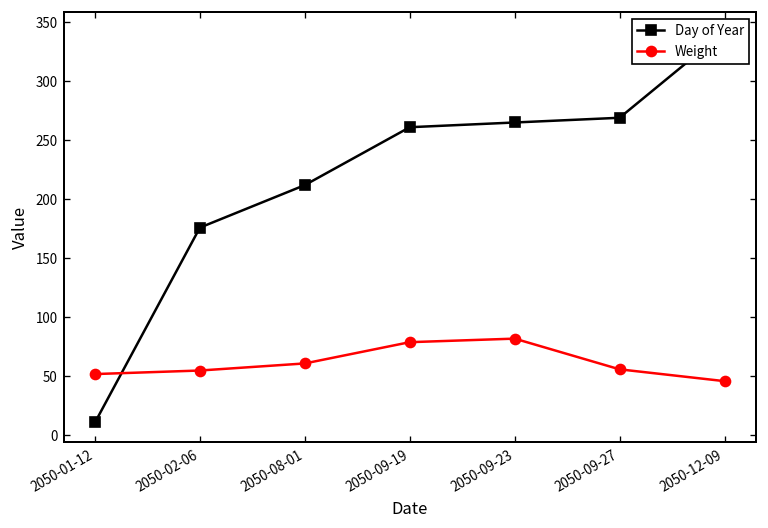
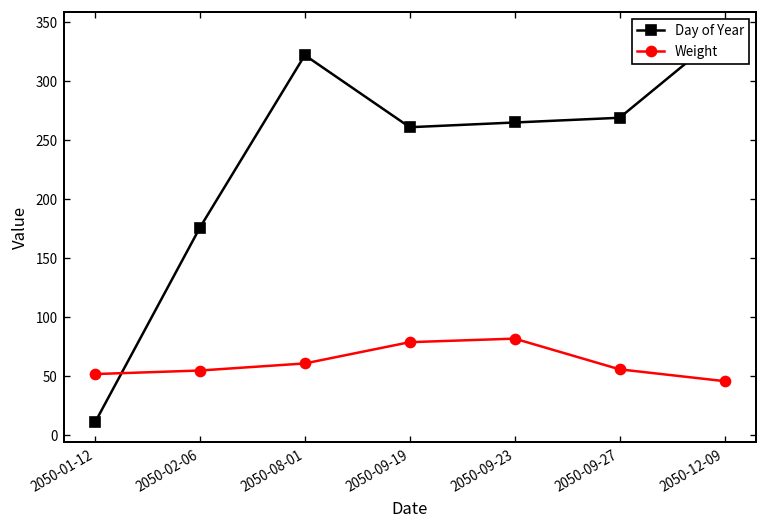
Day of Year, 2050-08-01: 210 -> 320
